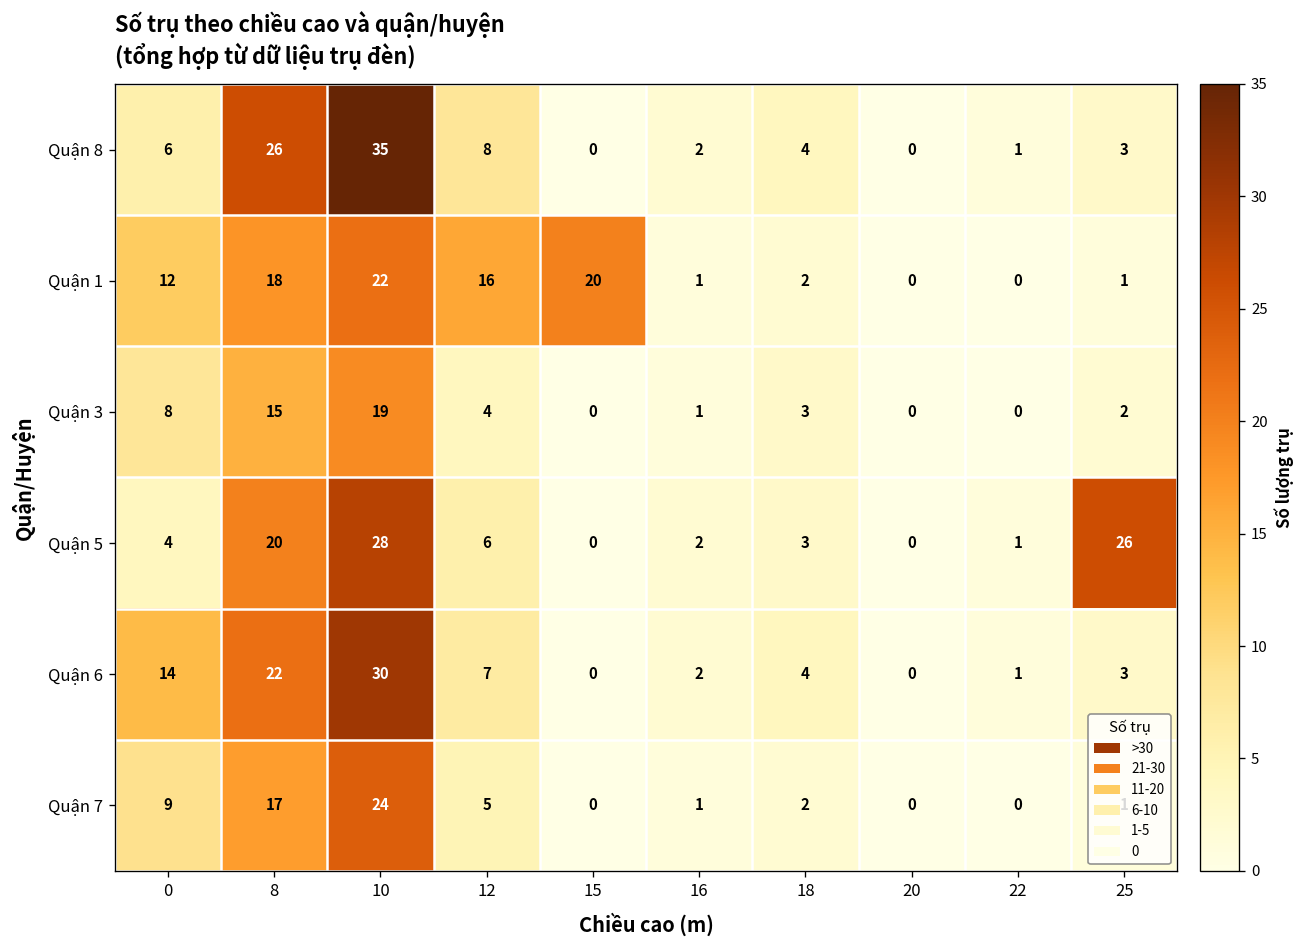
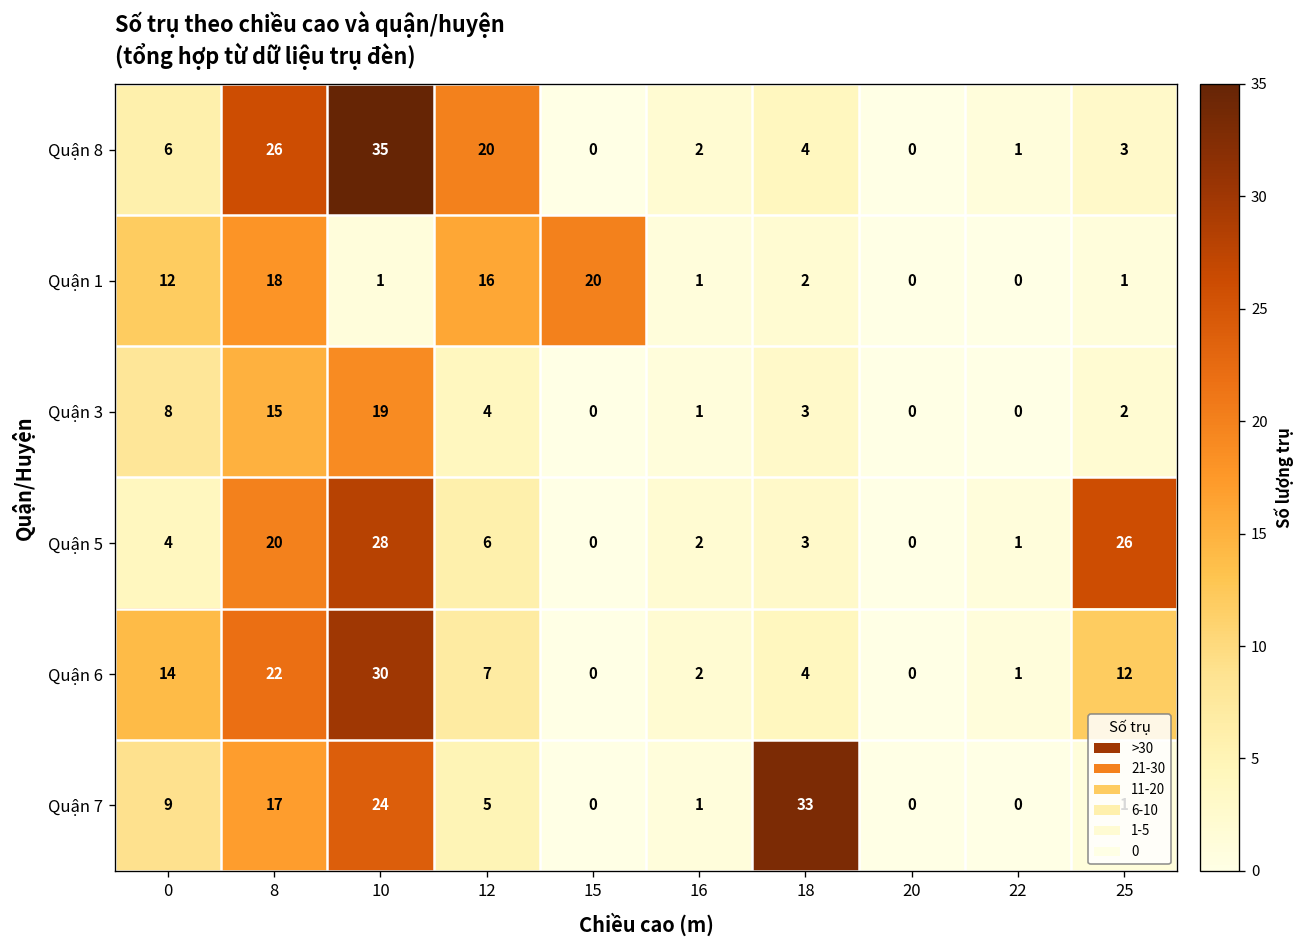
Quận 8, 12: 8 -> 20
Quận 1, 10: 22 -> 1
Quận 6, 25: 3 -> 12
Quận 7, 18: 2 -> 33
